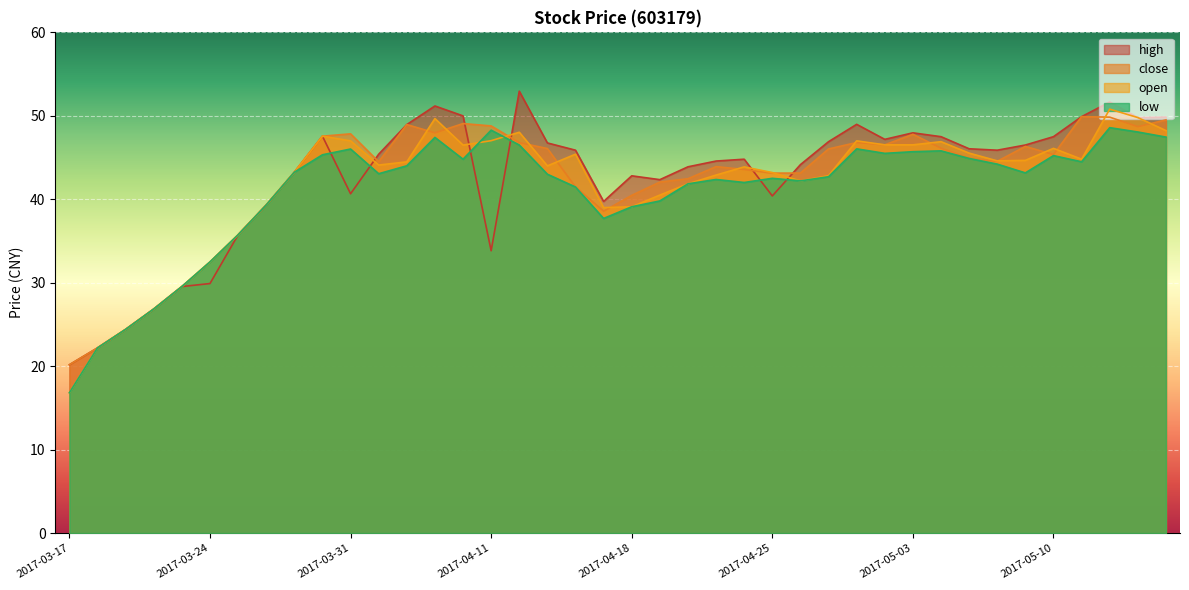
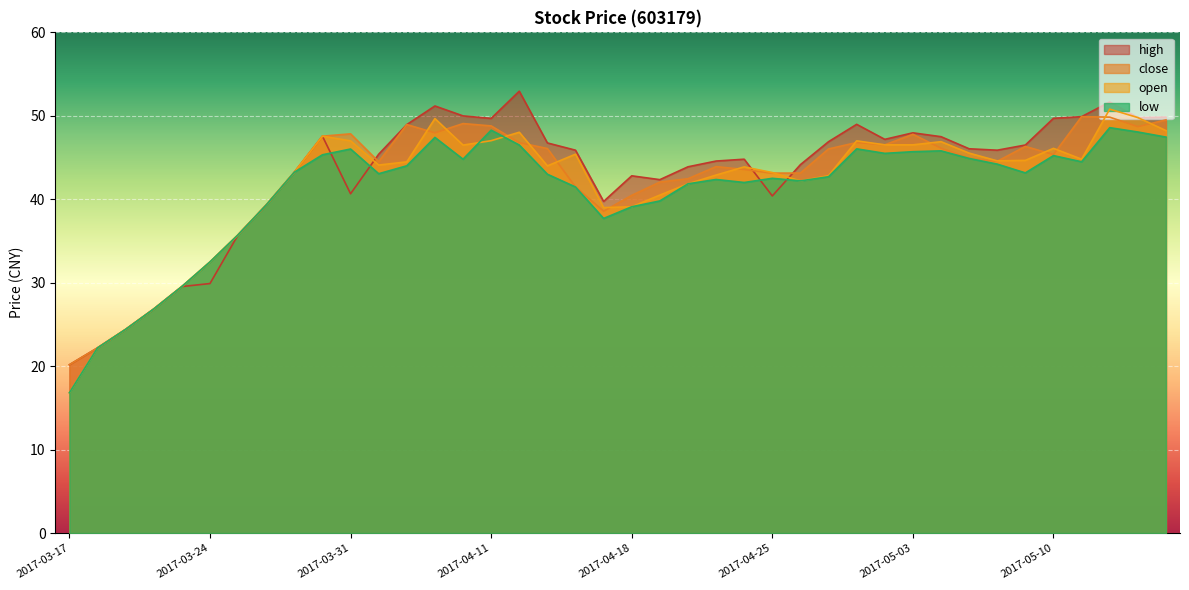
high, 2017-04-11: 34 -> 50
high, 2017-05-10: 48 -> 50
